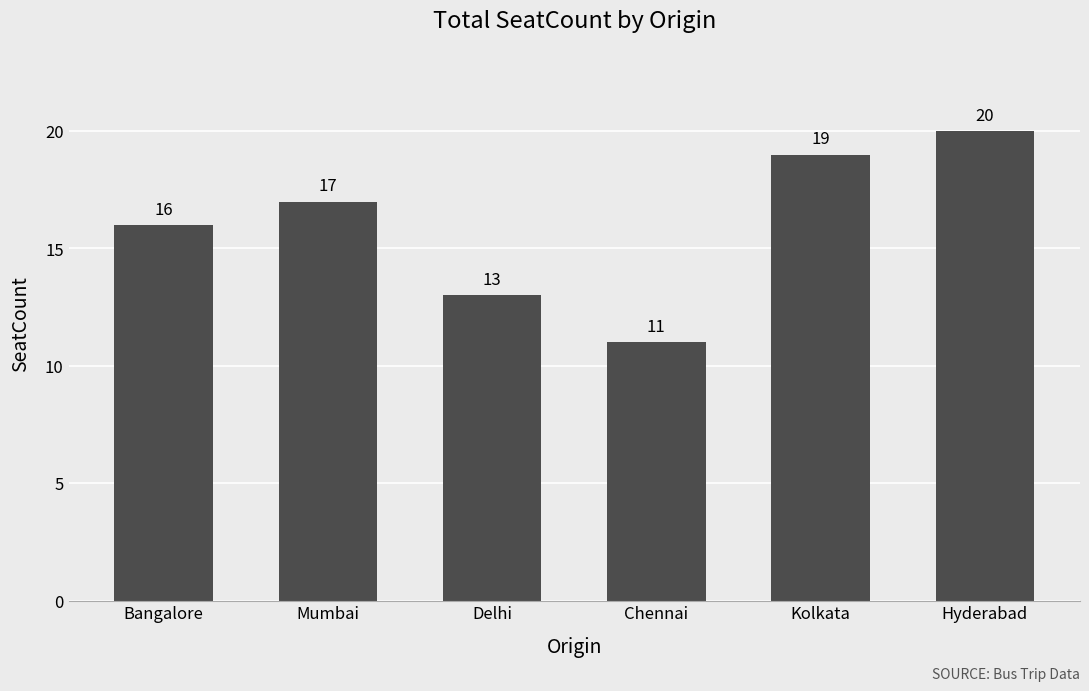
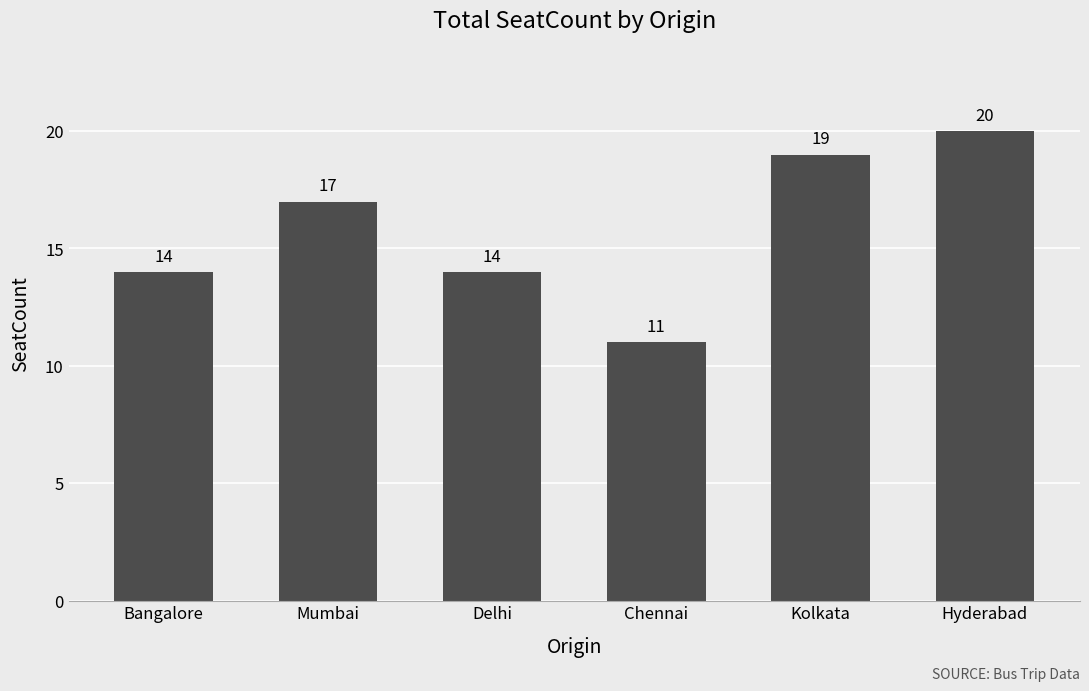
Bangalore: 16 -> 14
Delhi: 13 -> 14
